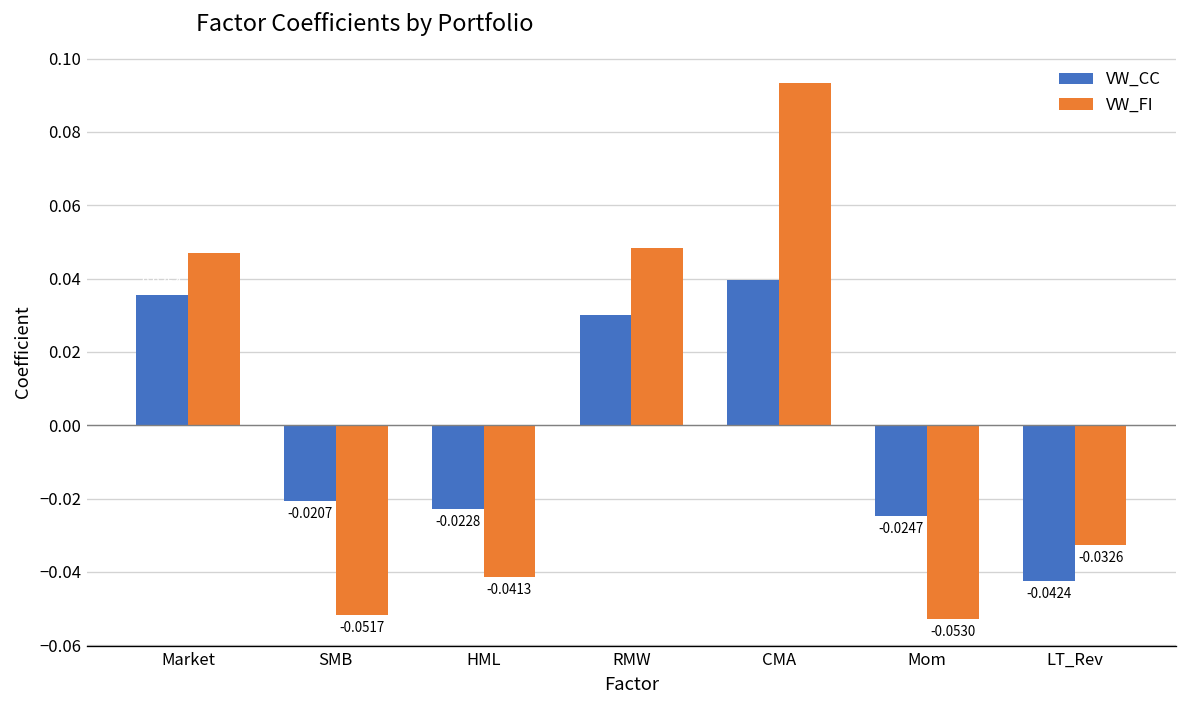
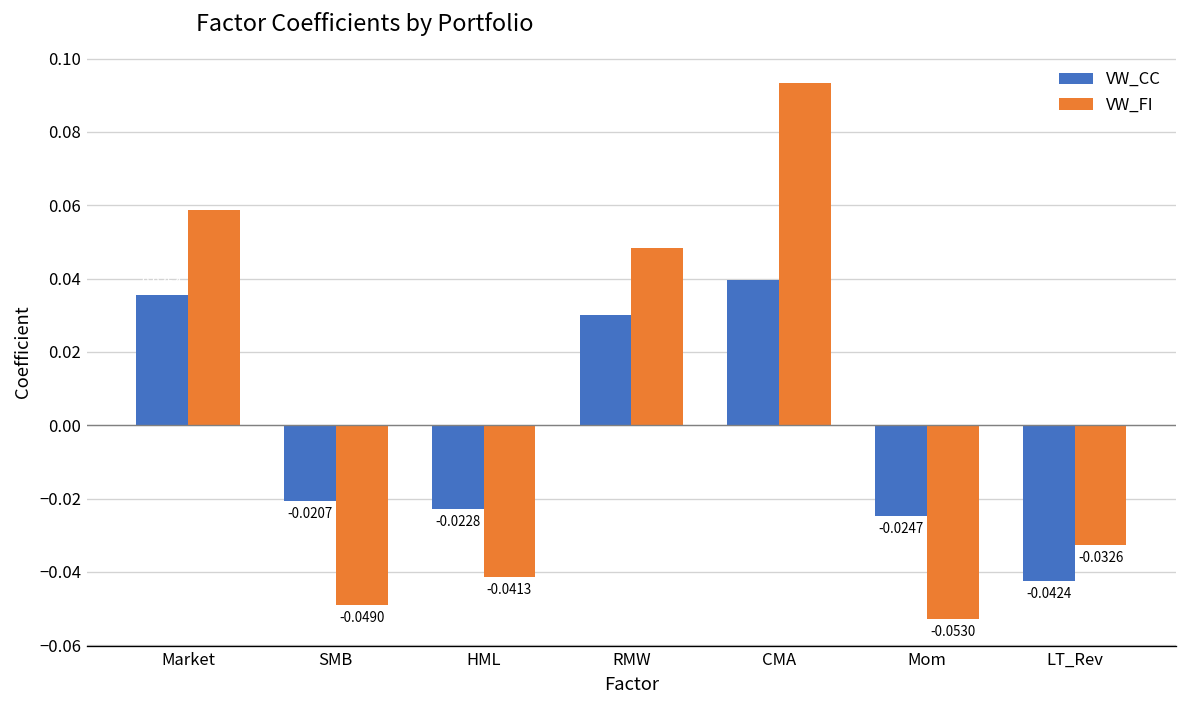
VW_FI, Market: 0.047 -> 0.059
VW_FI, SMB: -0.0517 -> -0.0490
